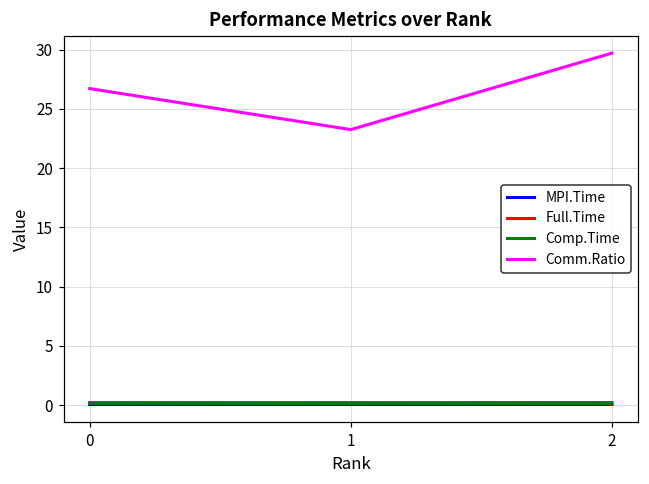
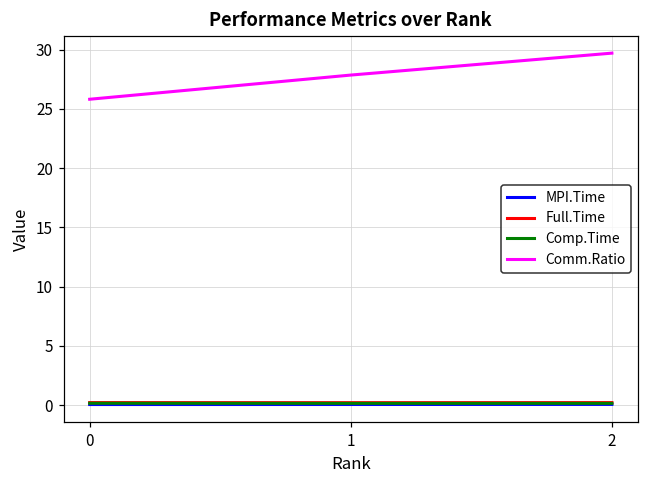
Comm.Ratio, 0: 26.7 -> 25.8
Comm.Ratio, 1: 23.3 -> 27.9
